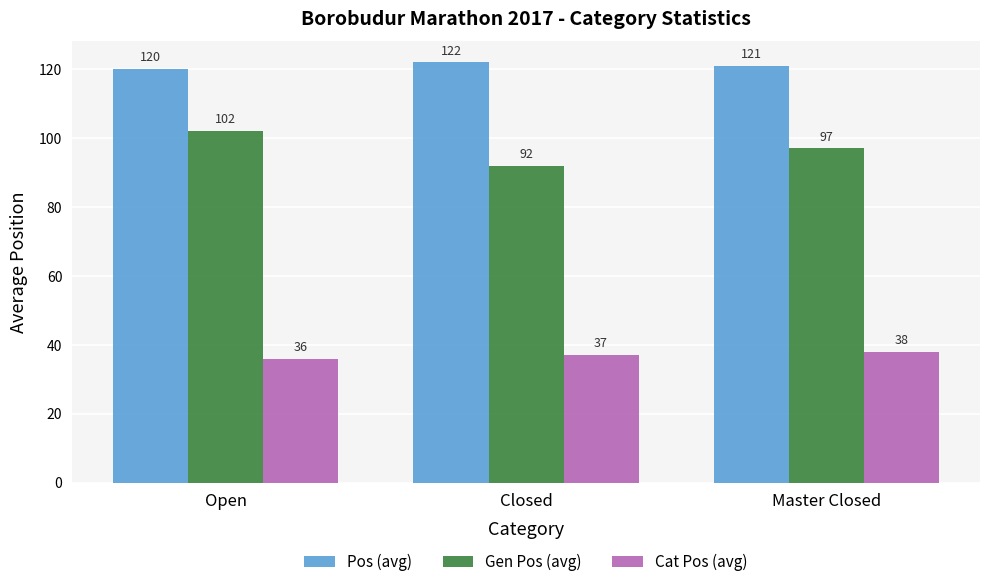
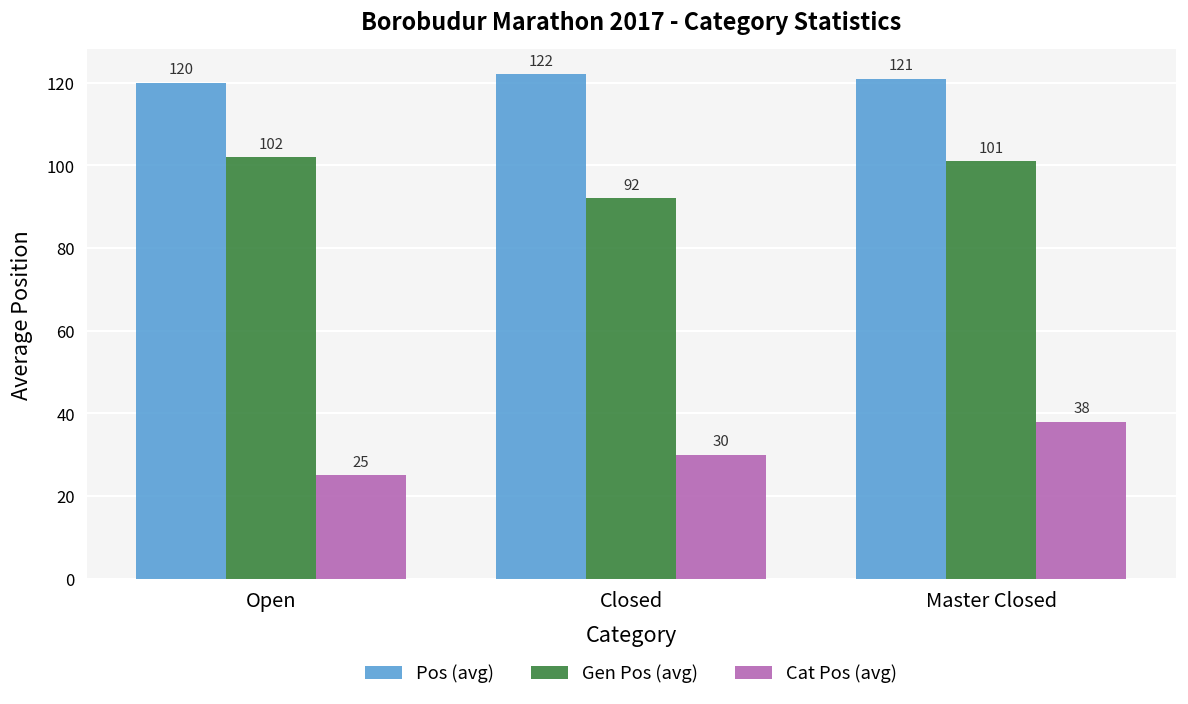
Cat Pos (avg), Open: 36 -> 25
Cat Pos (avg), Closed: 37 -> 30
Gen Pos (avg), Master Closed: 97 -> 101
